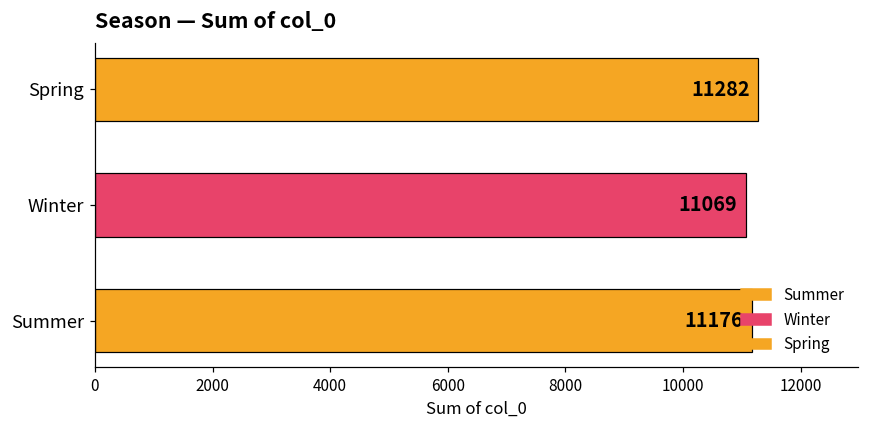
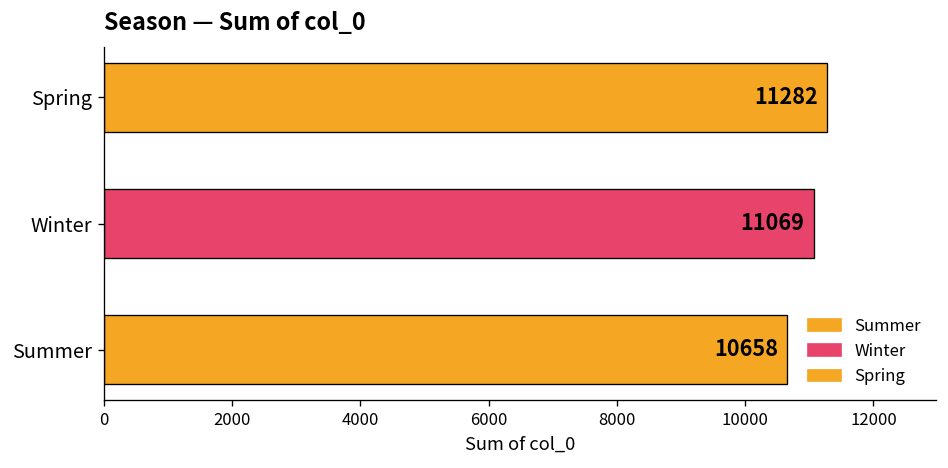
Summer: 11176 -> 10658
